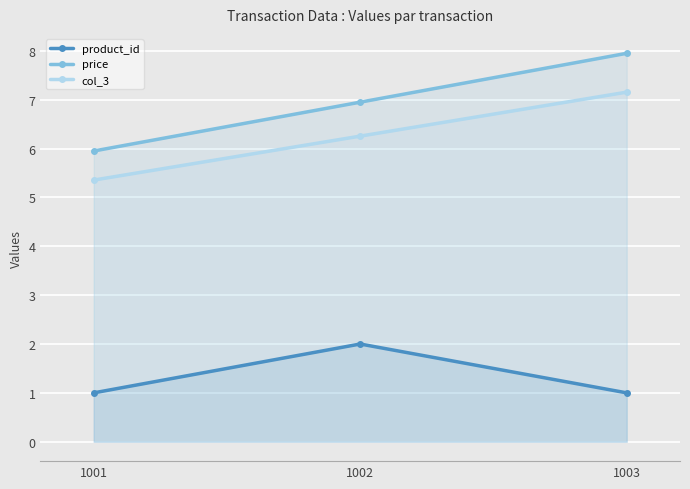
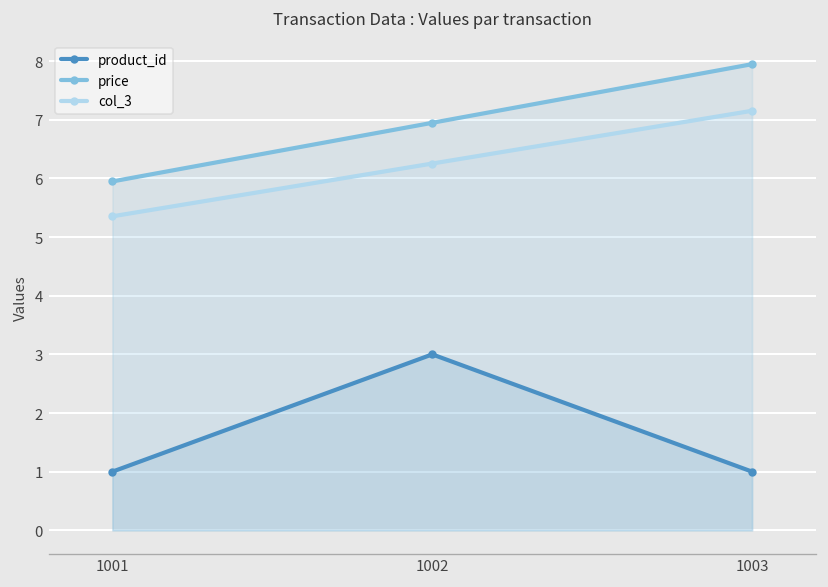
product_id, 1002: 2 -> 3
